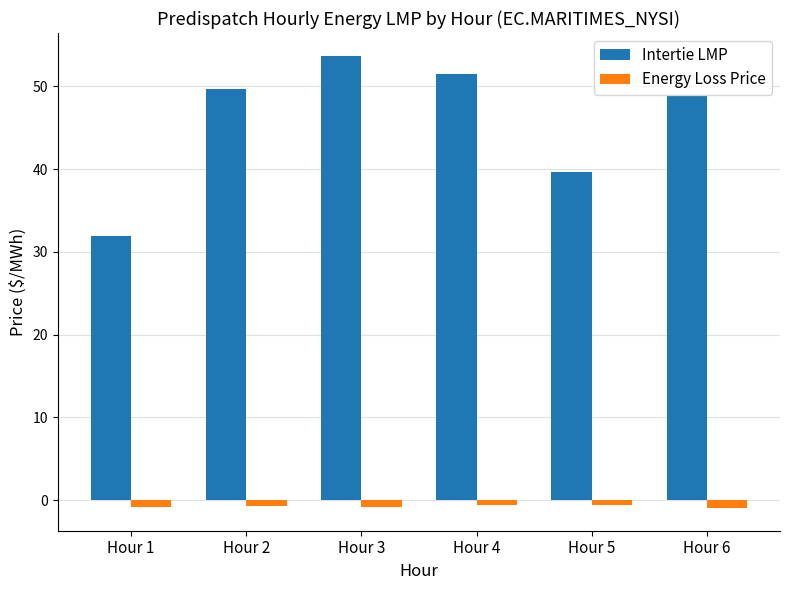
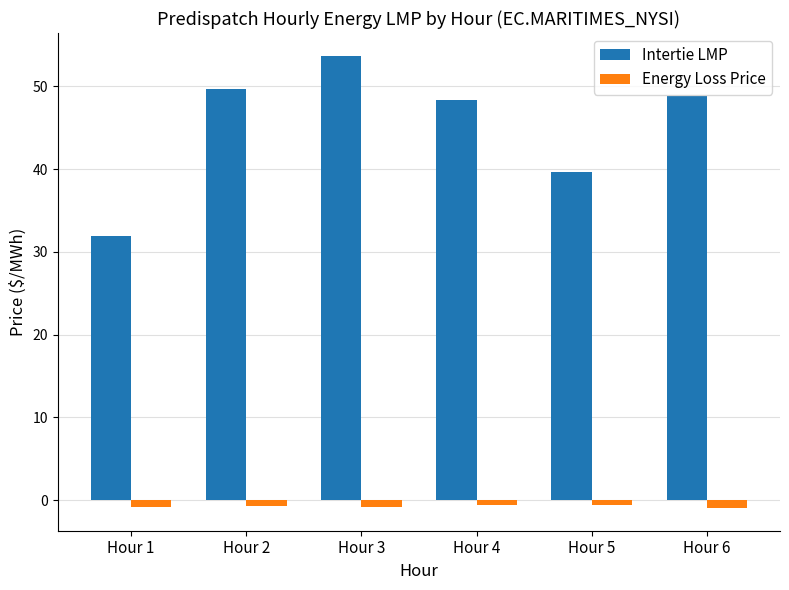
Intertie LMP, Hour 4: 52 -> 48
